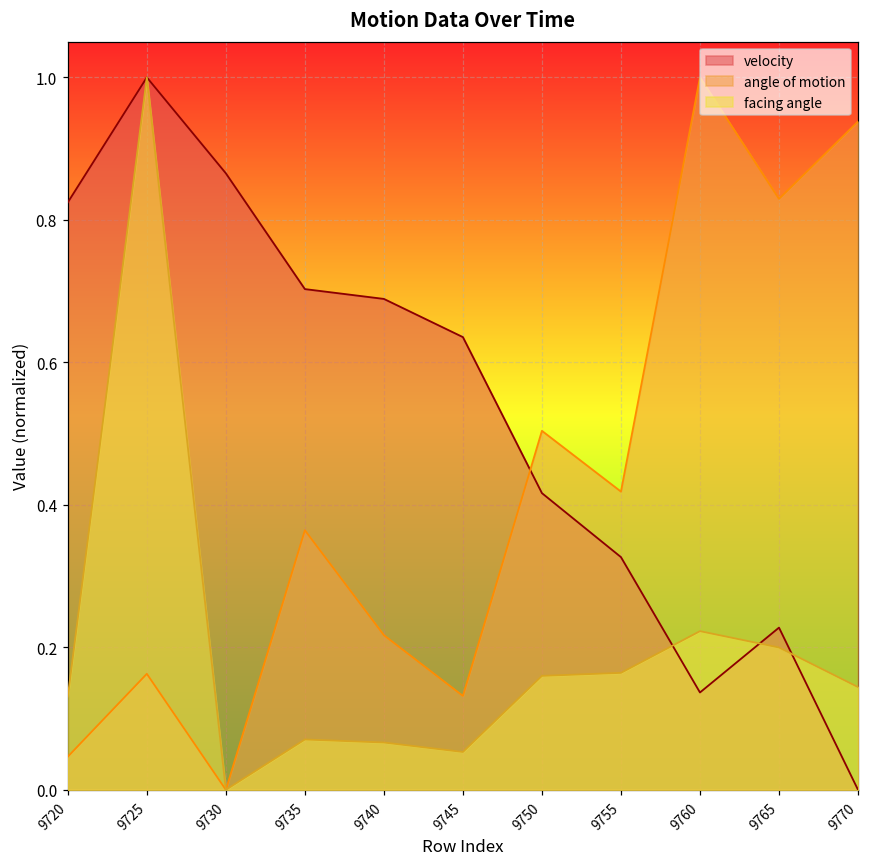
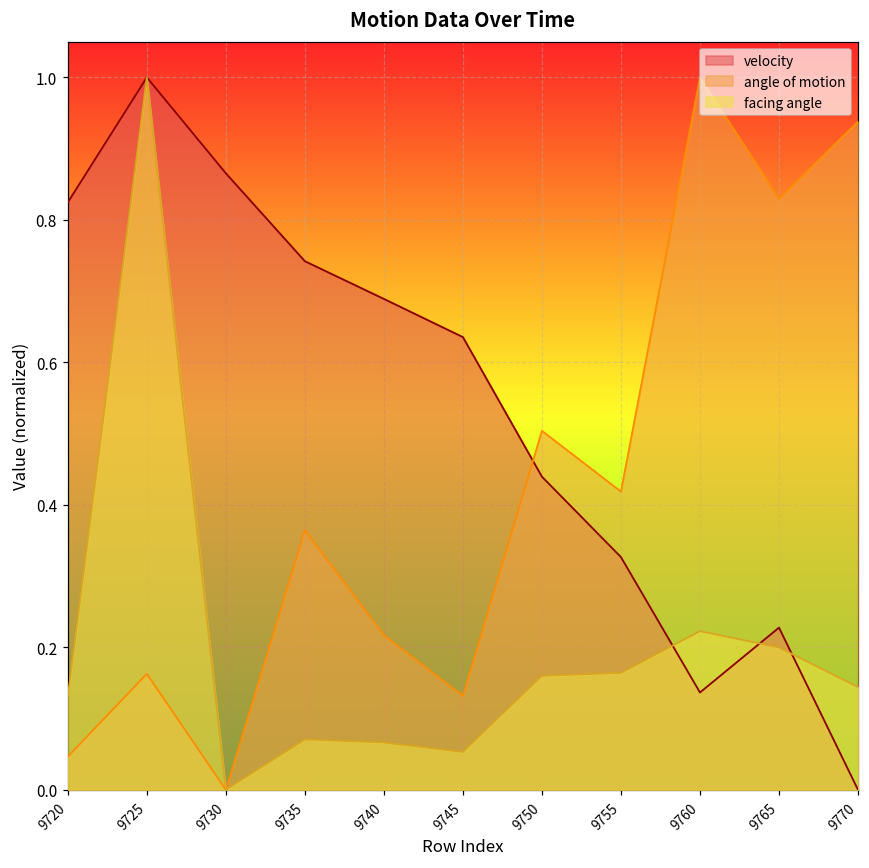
velocity, 9735: 0.70 -> 0.74
velocity, 9750: 0.42 -> 0.44
